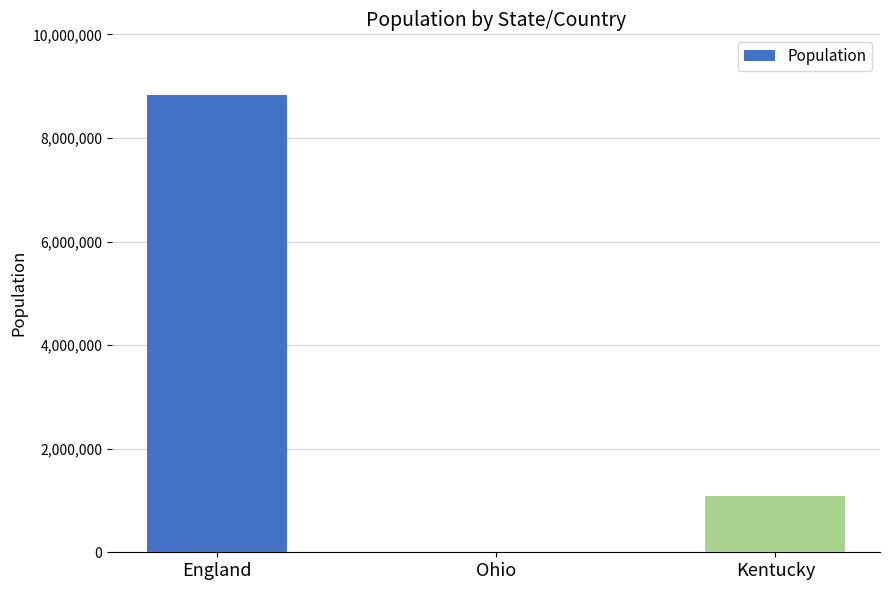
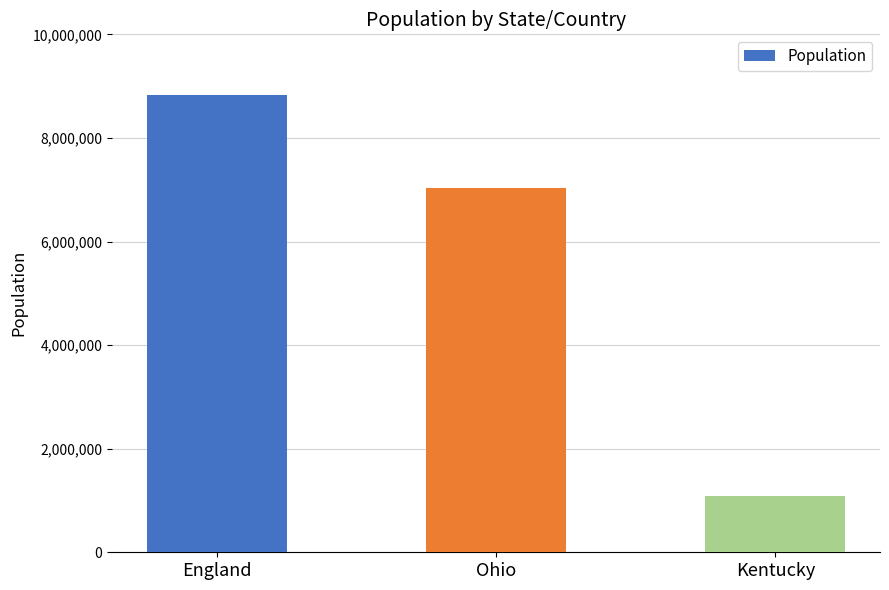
Ohio: 0 -> 7,000,000
